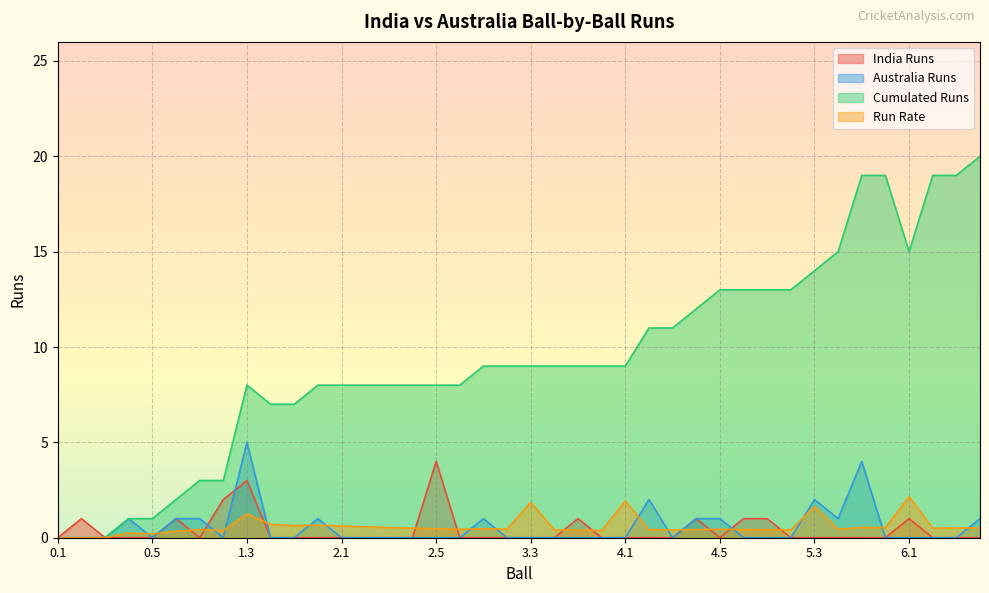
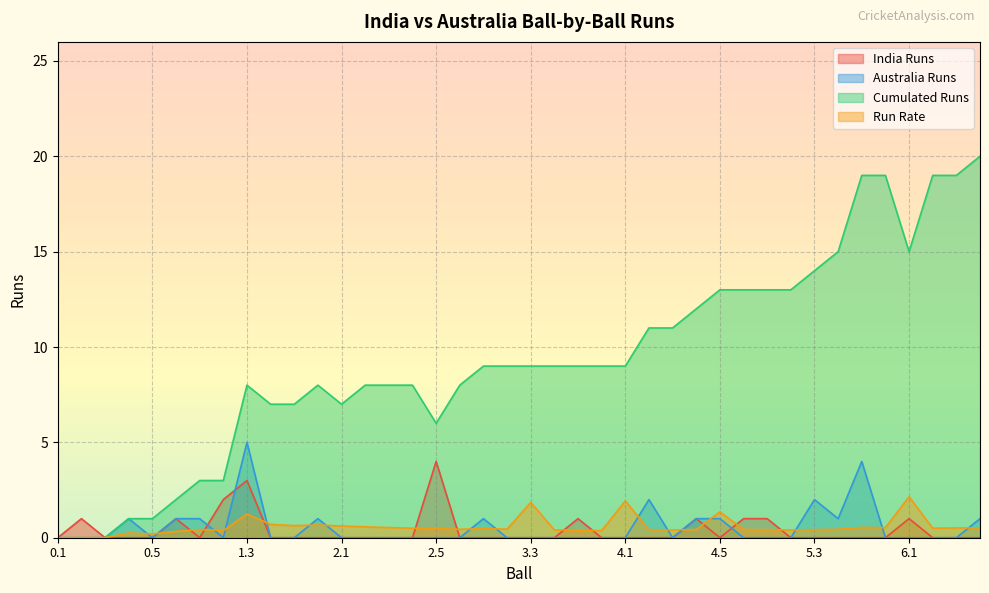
Cumulated Runs, 2.1: 8 -> 7
Cumulated Runs, 2.5: 8 -> 6
Run Rate, 4.5: 0.4 -> 1.4
Run Rate, 5.3: 1.6 -> 0.4
